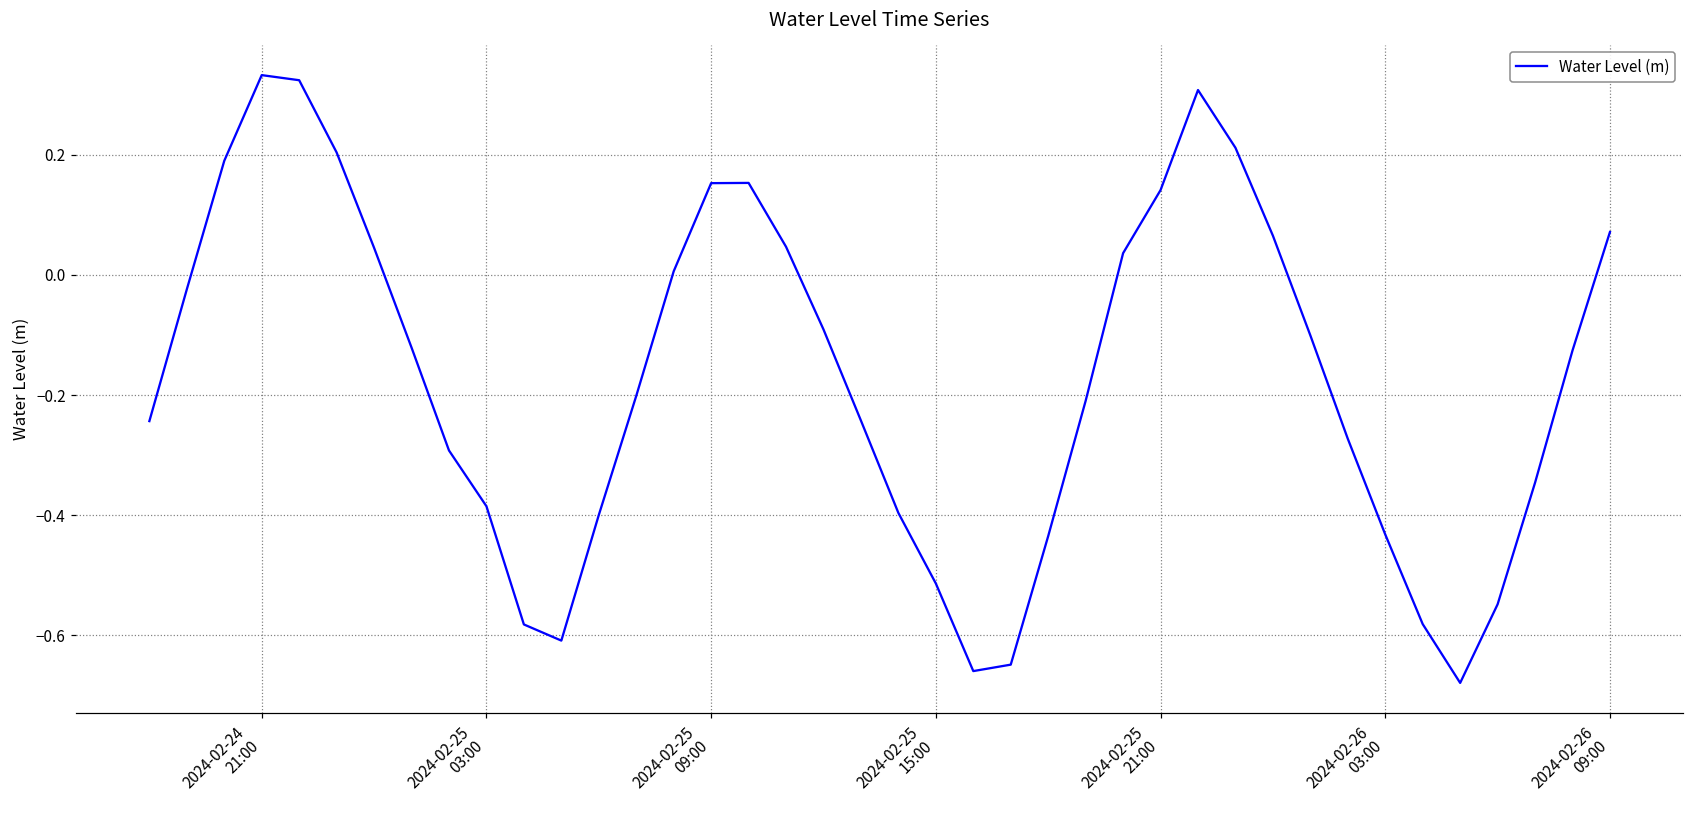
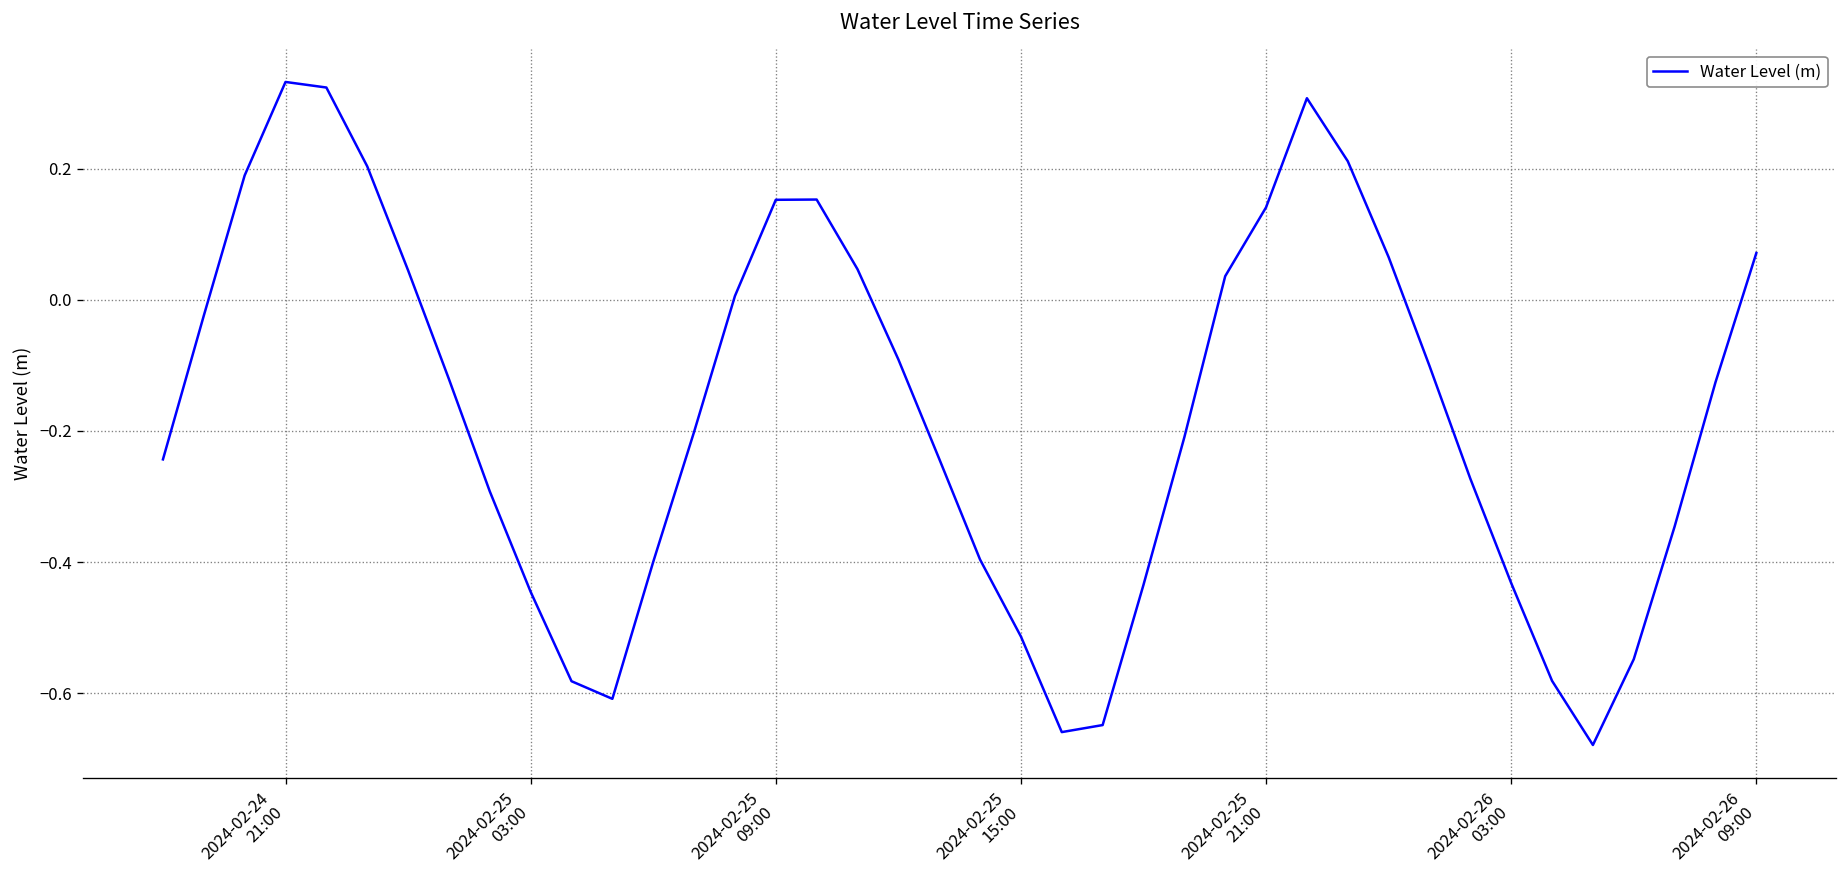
2024-02-25 03:00: -0.39 -> -0.45
